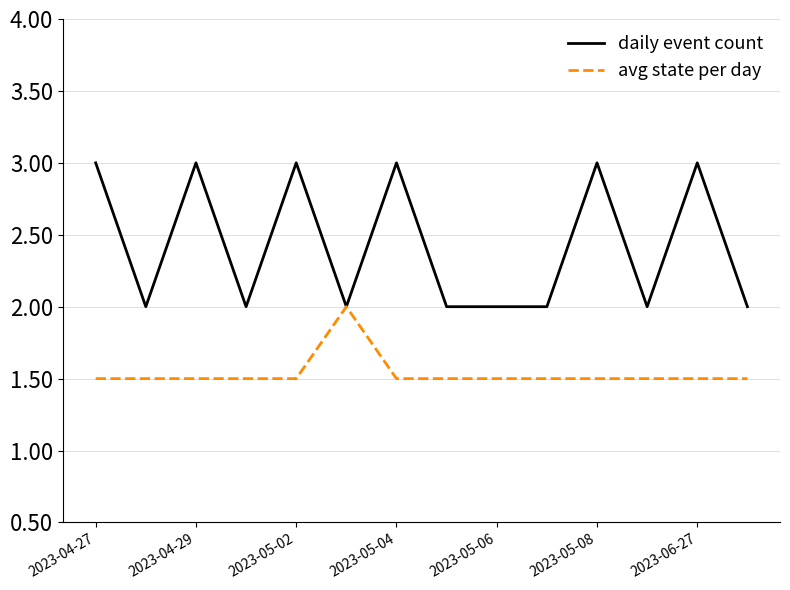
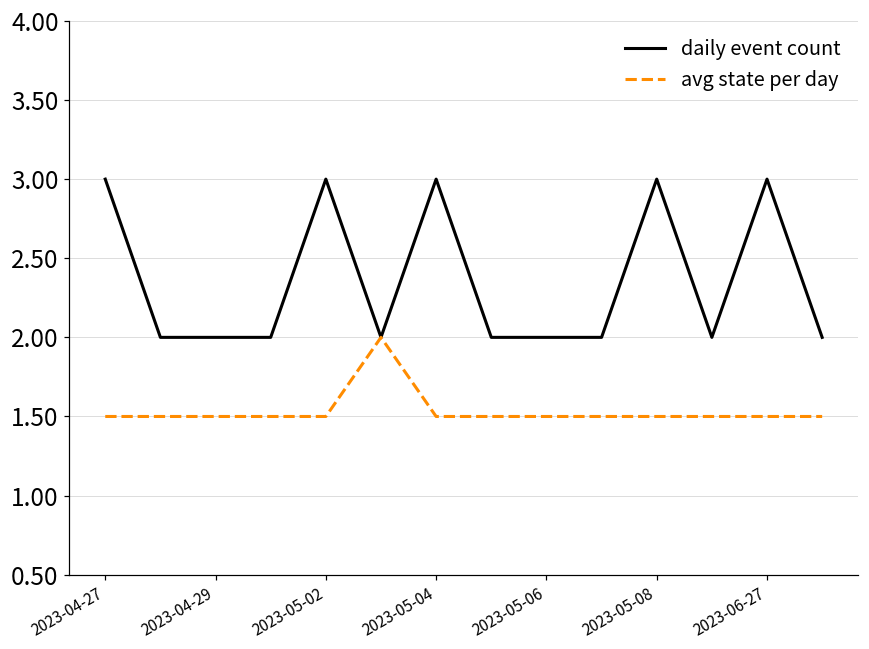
daily event count, 2023-04-29: 3 -> 2
